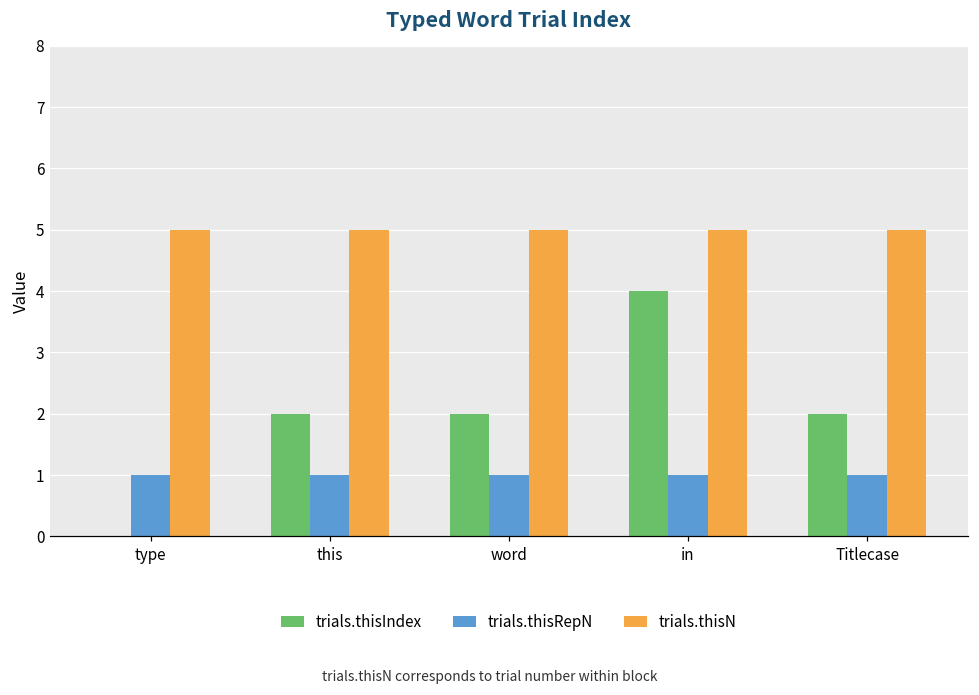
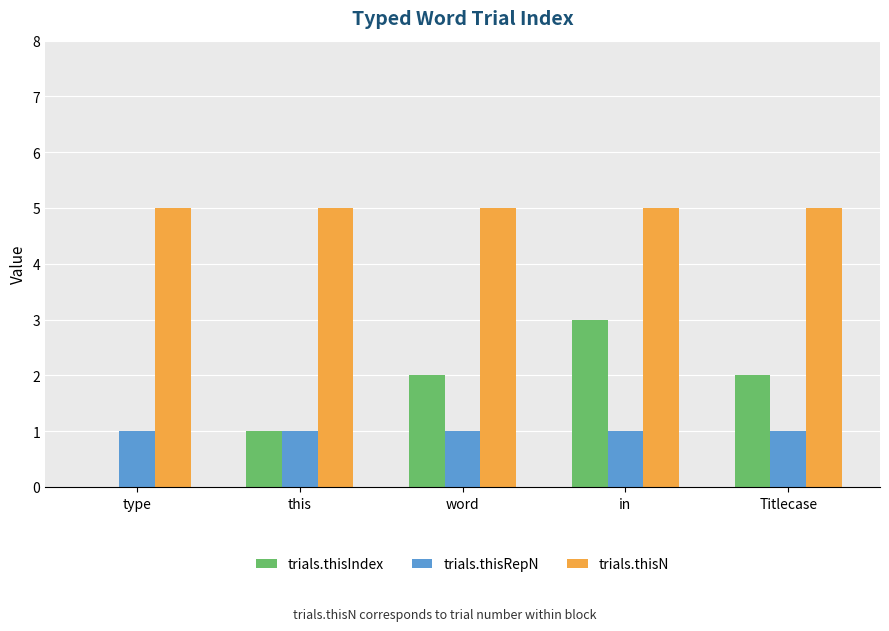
trials.thisIndex, this: 2 -> 1
trials.thisIndex, in: 4 -> 3
